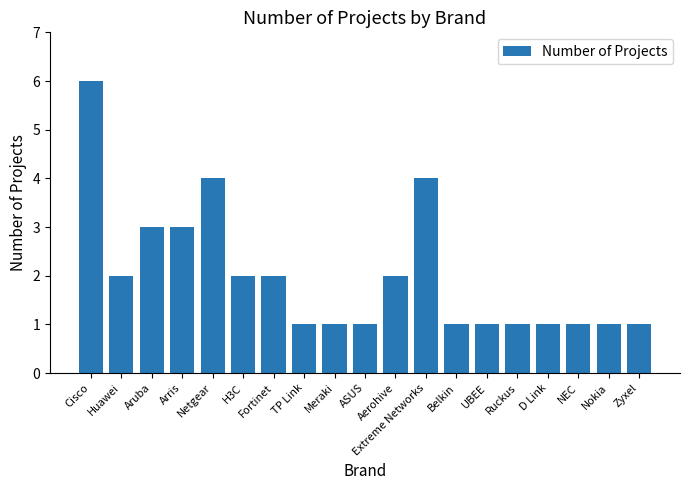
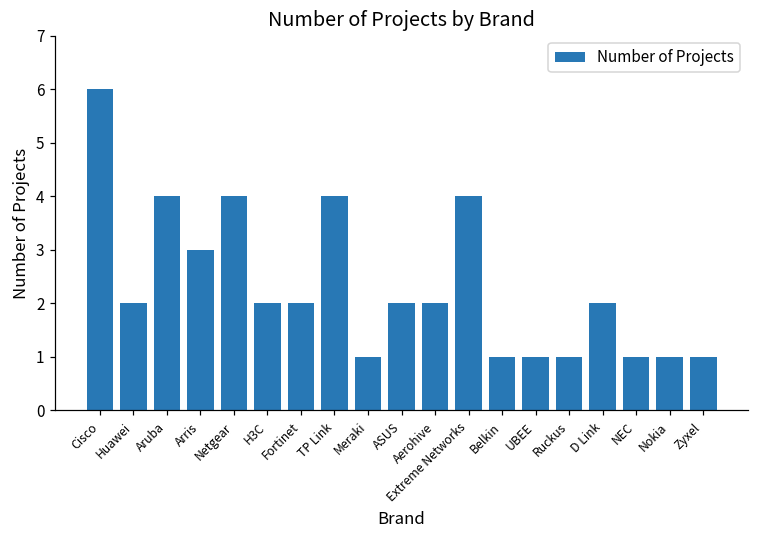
Aruba: 3 -> 4
TP Link: 1 -> 4
ASUS: 1 -> 2
D Link: 1 -> 2
